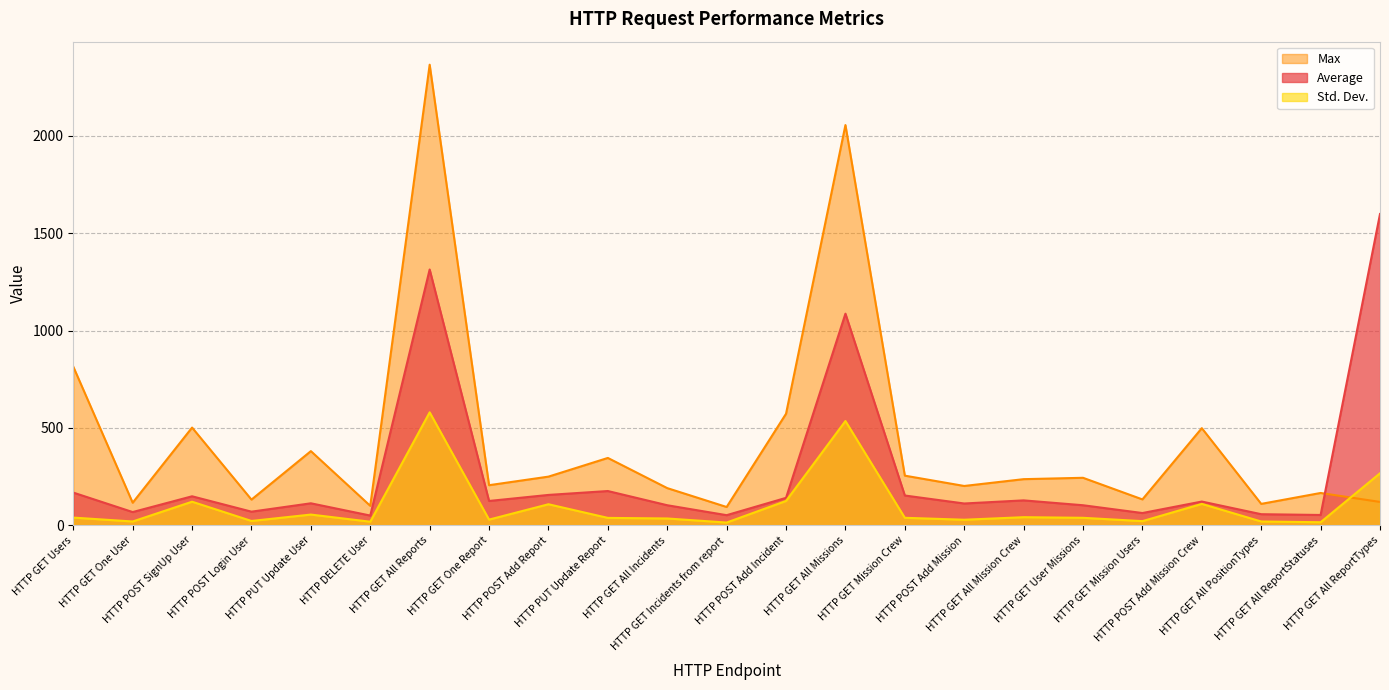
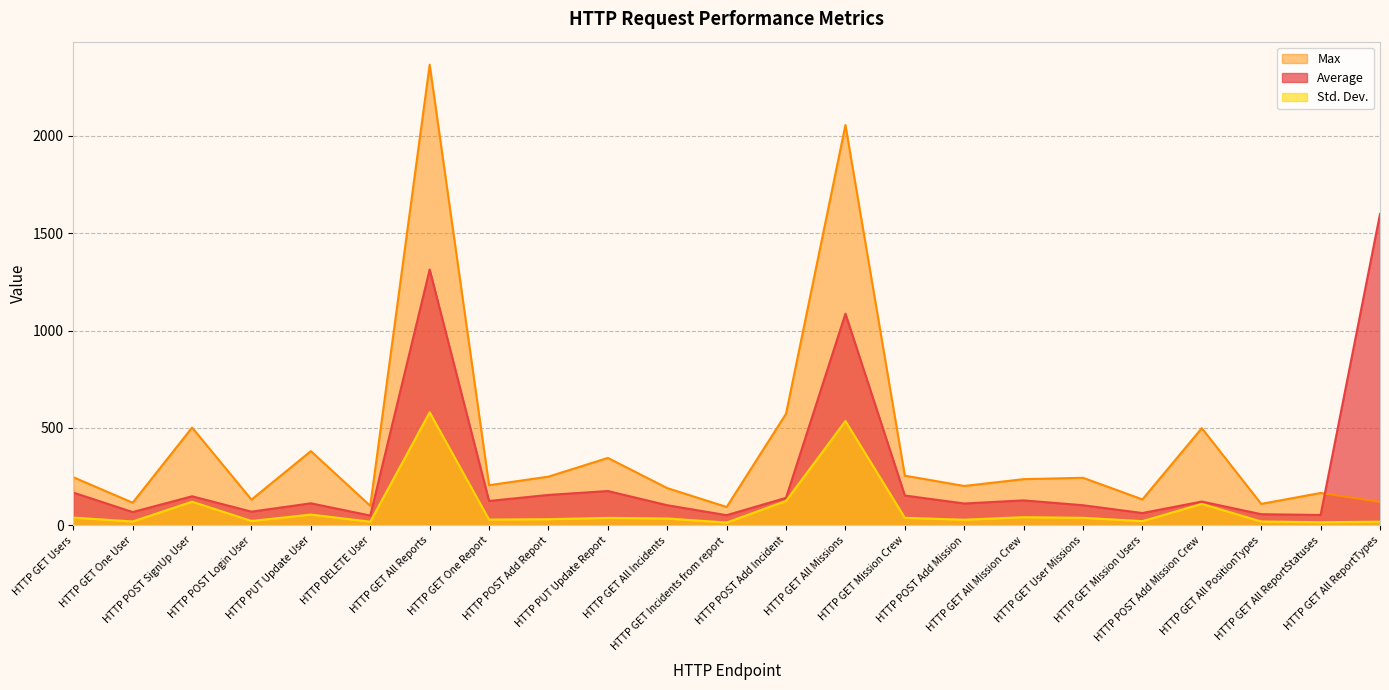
Max, HTTP GET Users: 820 -> 250
Std. Dev., HTTP POST Add Report: 110 -> 30
Std. Dev., HTTP GET All ReportTypes: 270 -> 20
